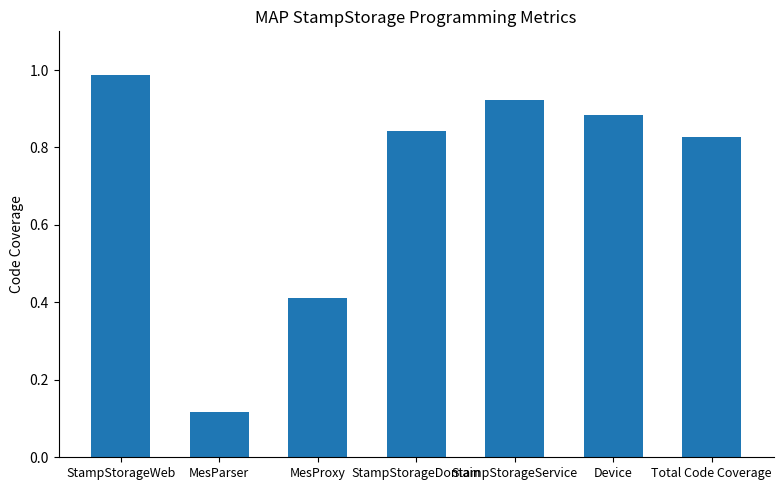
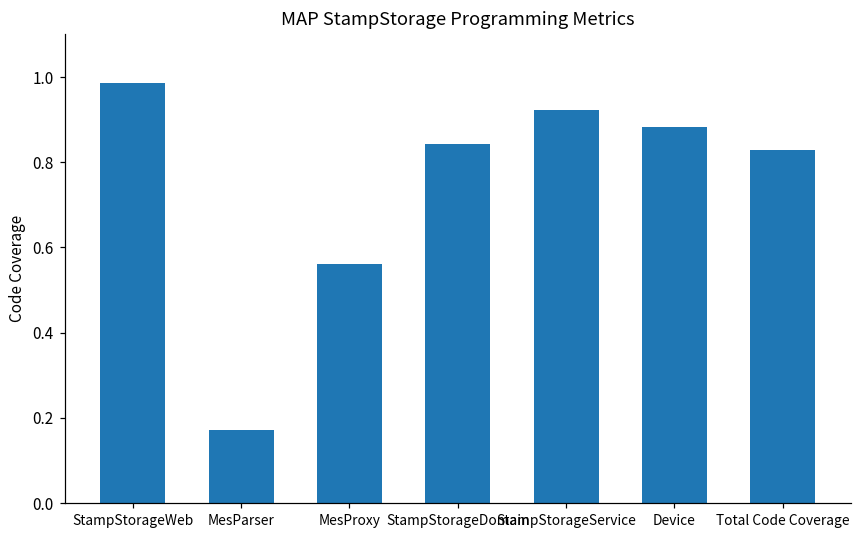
MesParser: 0.12 -> 0.17
MesProxy: 0.41 -> 0.56
